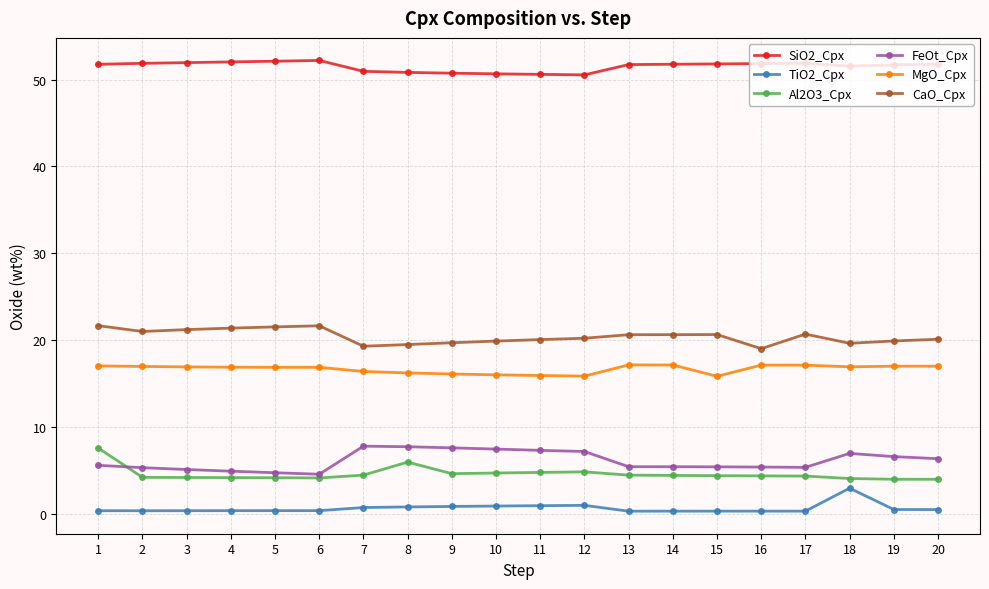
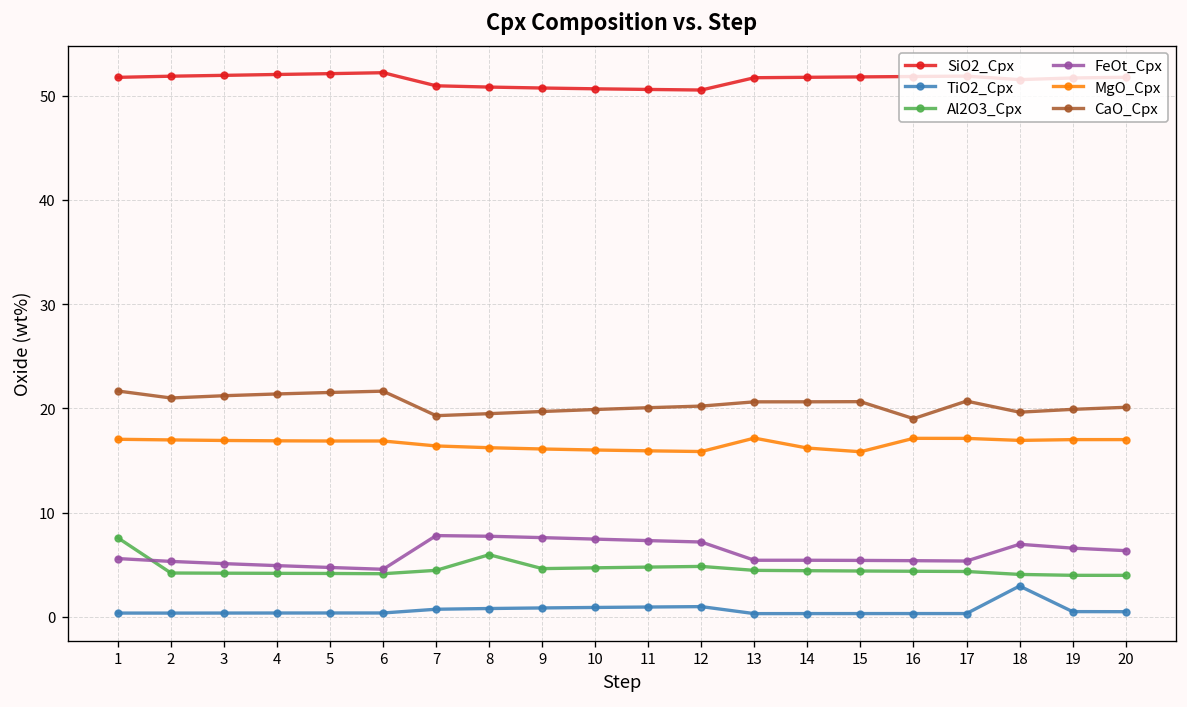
MgO_Cpx, 14: 17 -> 16
